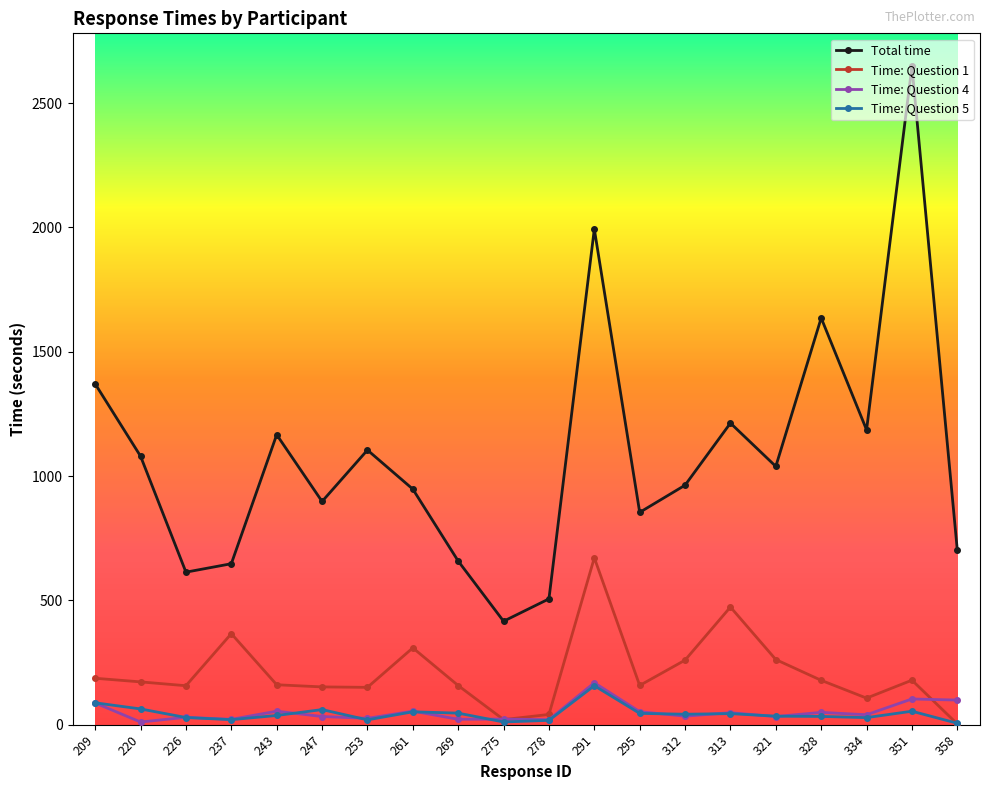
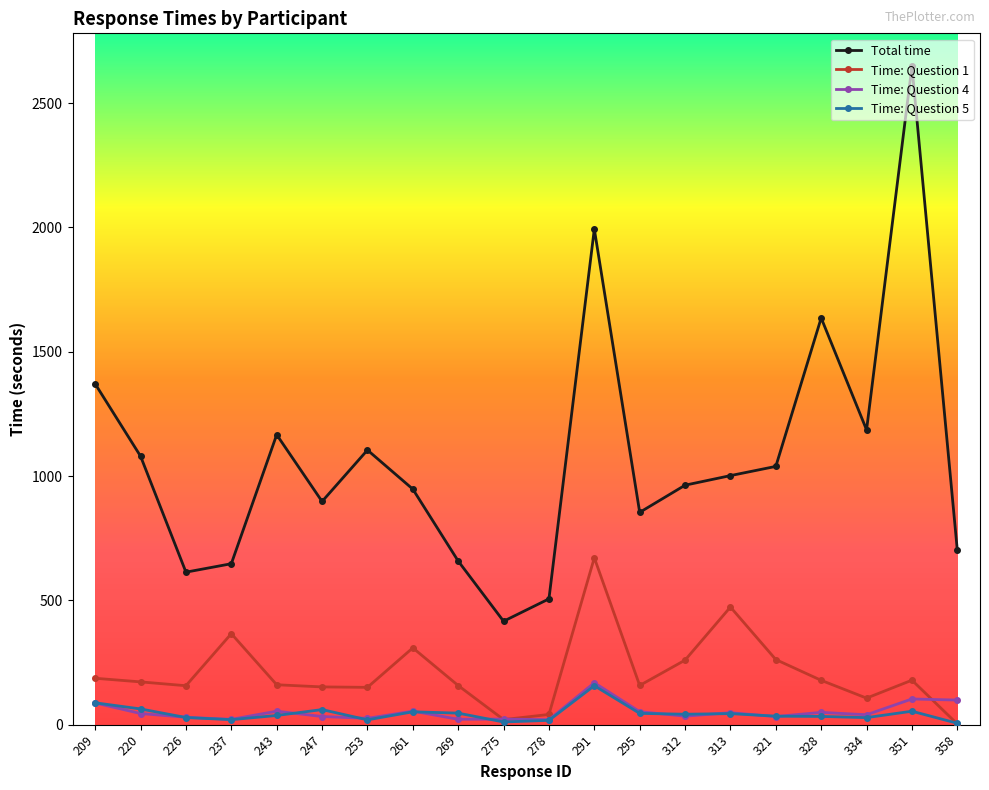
Time: Question 4, 220: 10 -> 40
Total time, 313: 1210 -> 1000
